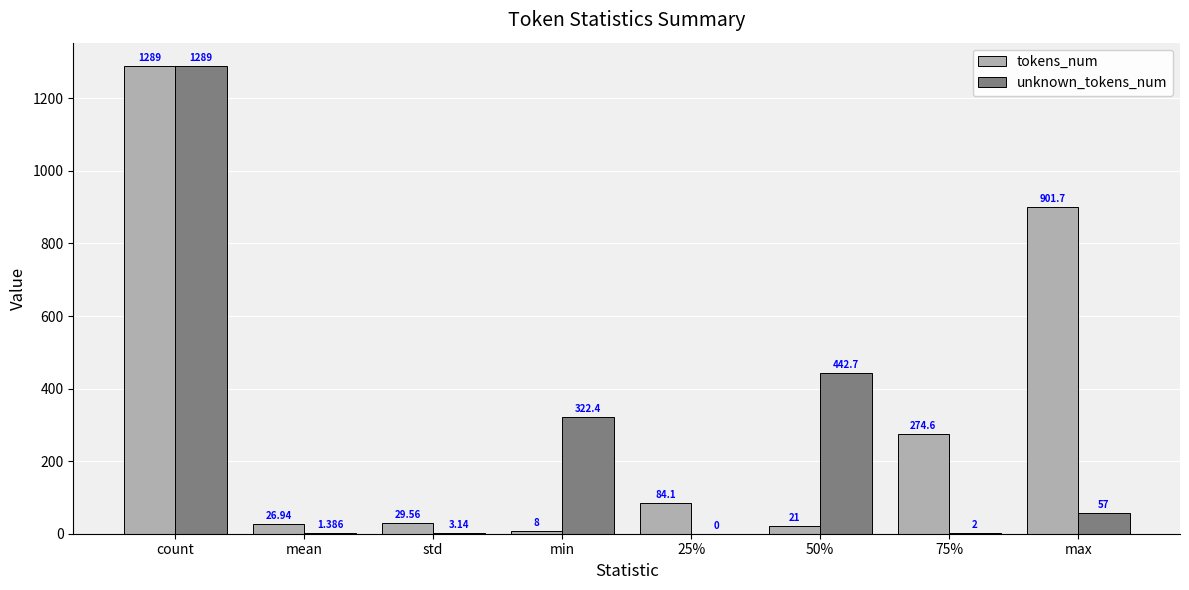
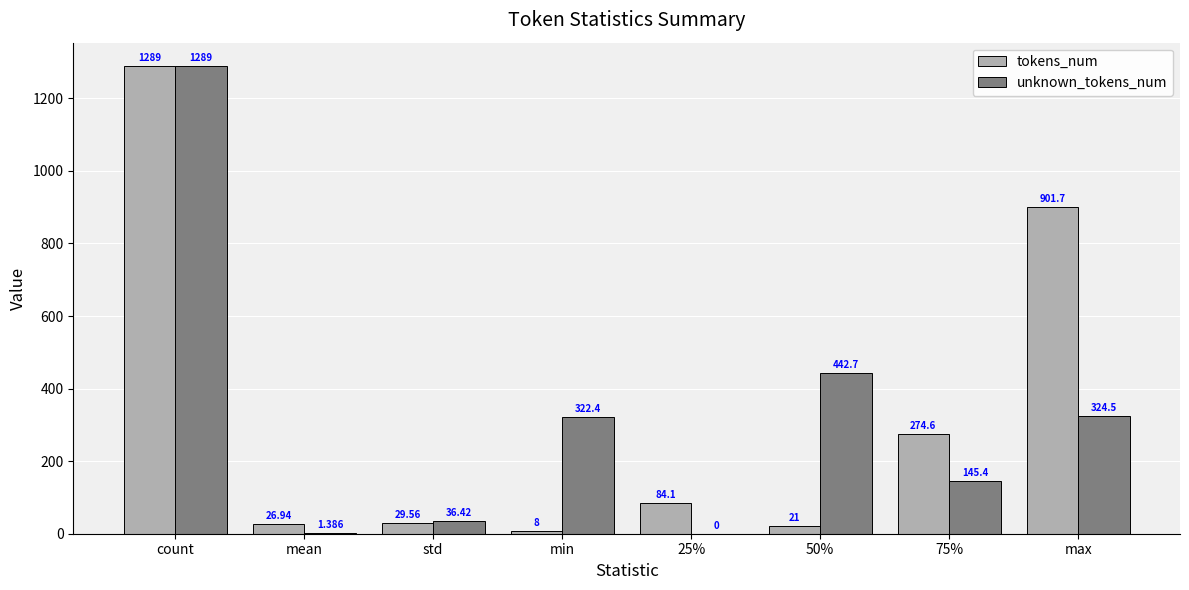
unknown_tokens_num, std: 3.14 -> 36.42
unknown_tokens_num, 75%: 2 -> 145.4
unknown_tokens_num, max: 57 -> 324.5
